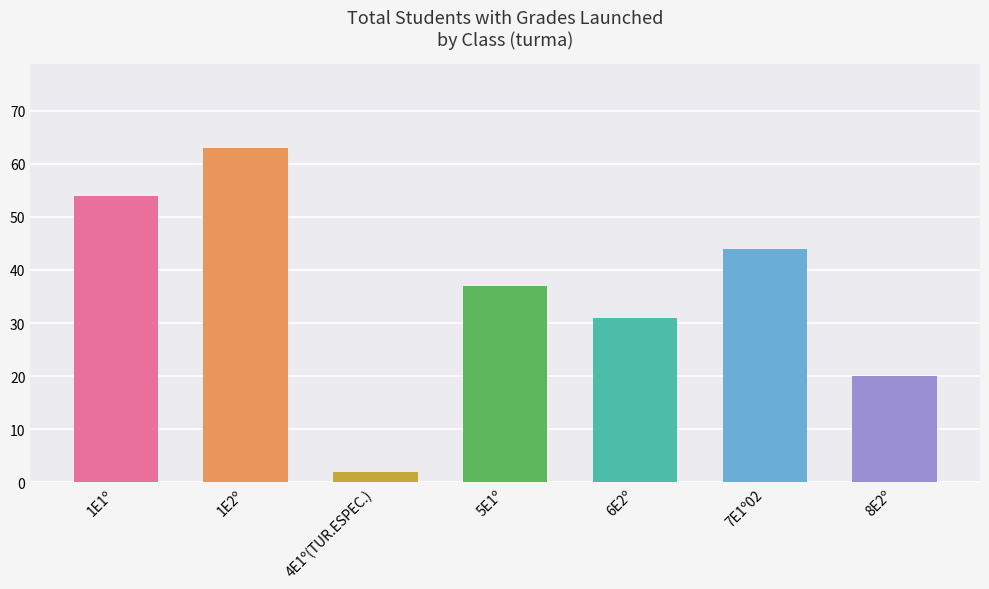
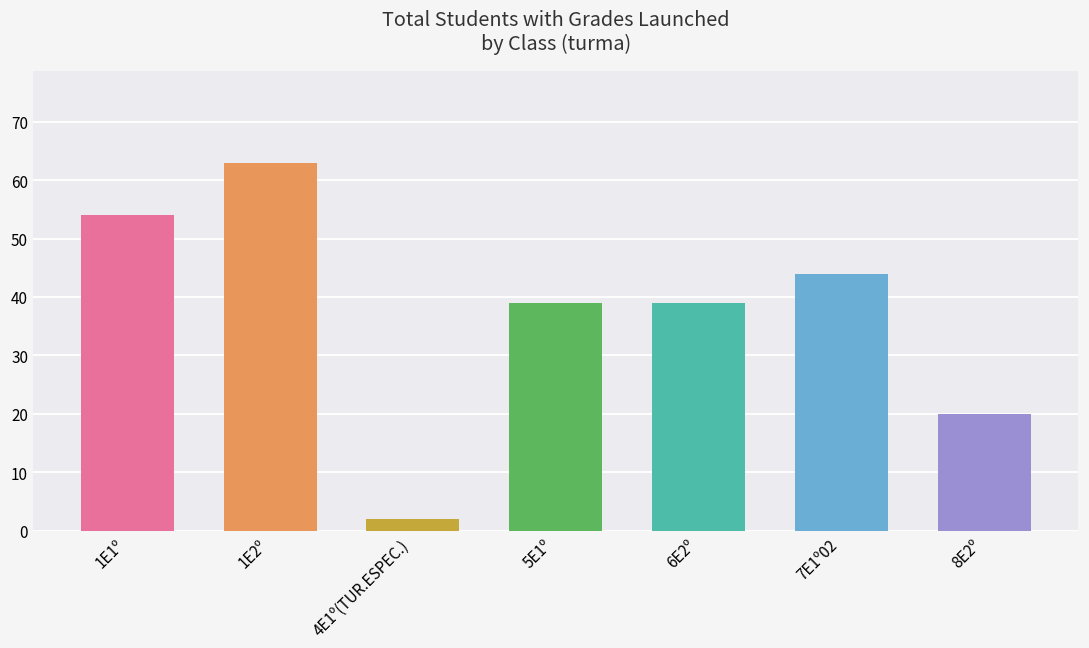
5E1º: 37 -> 39
6E2º: 31 -> 39
